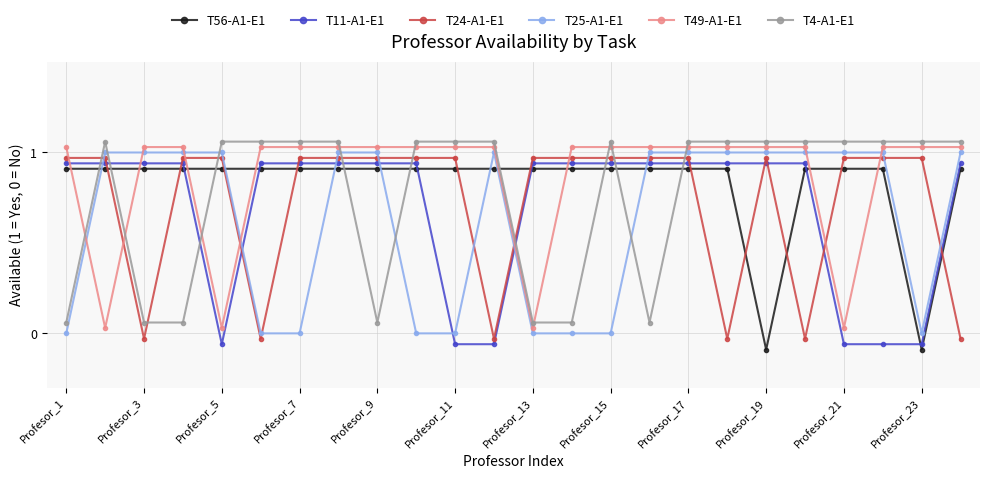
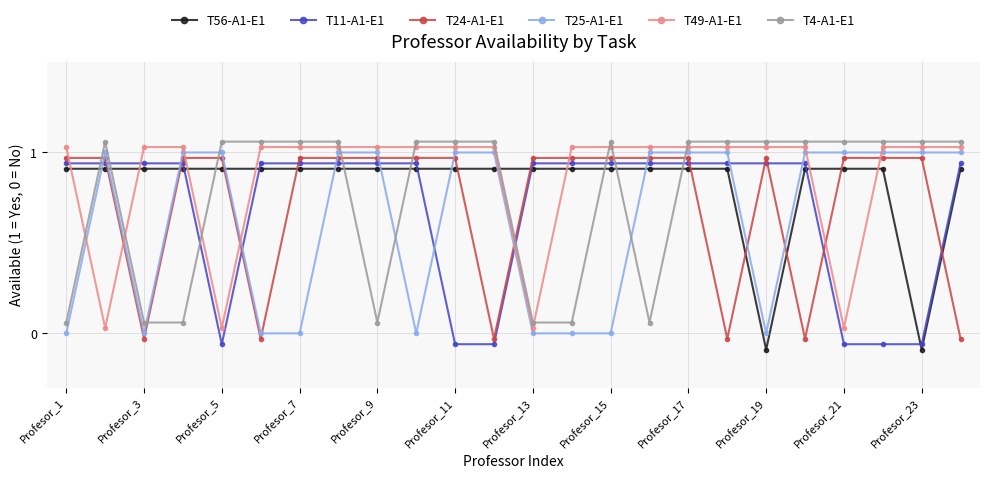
T25-A1-E1, Profesor_3: 1 -> 0
T25-A1-E1, Profesor_11: 0 -> 1
T25-A1-E1, Profesor_19: 1 -> 0
T25-A1-E1, Profesor_23: 0 -> 1
